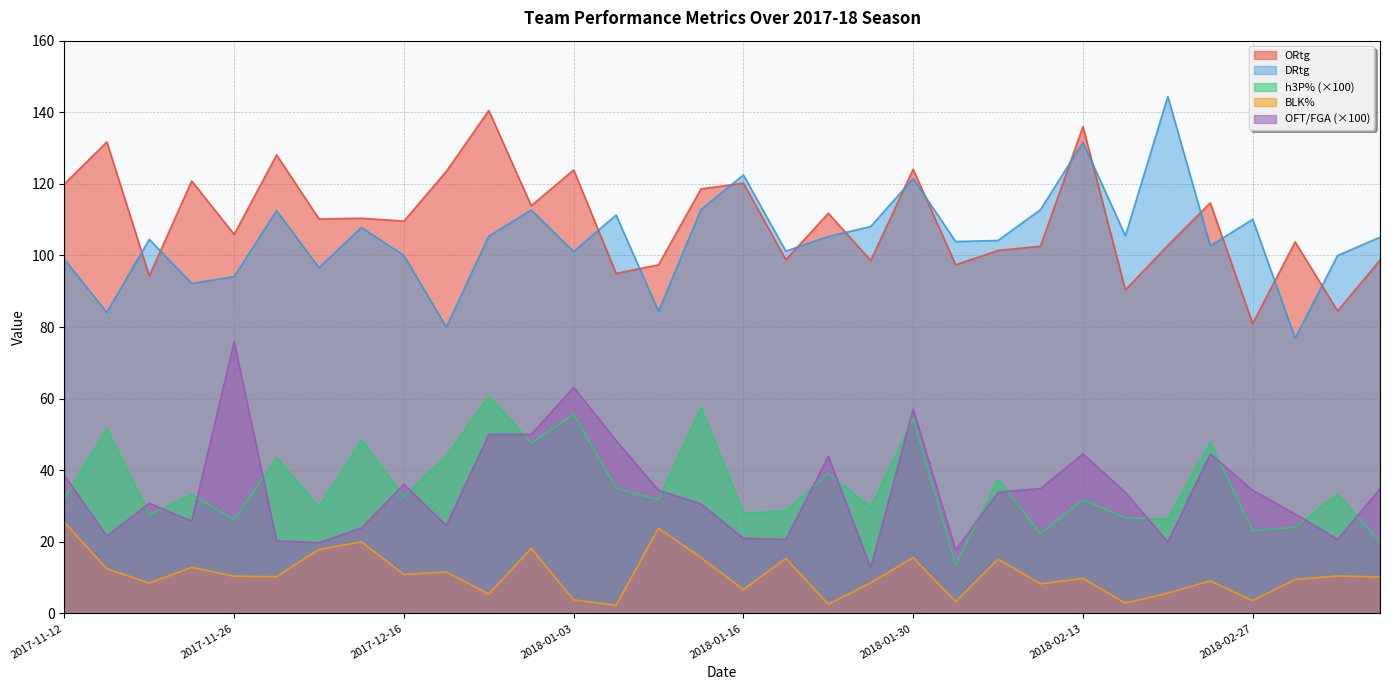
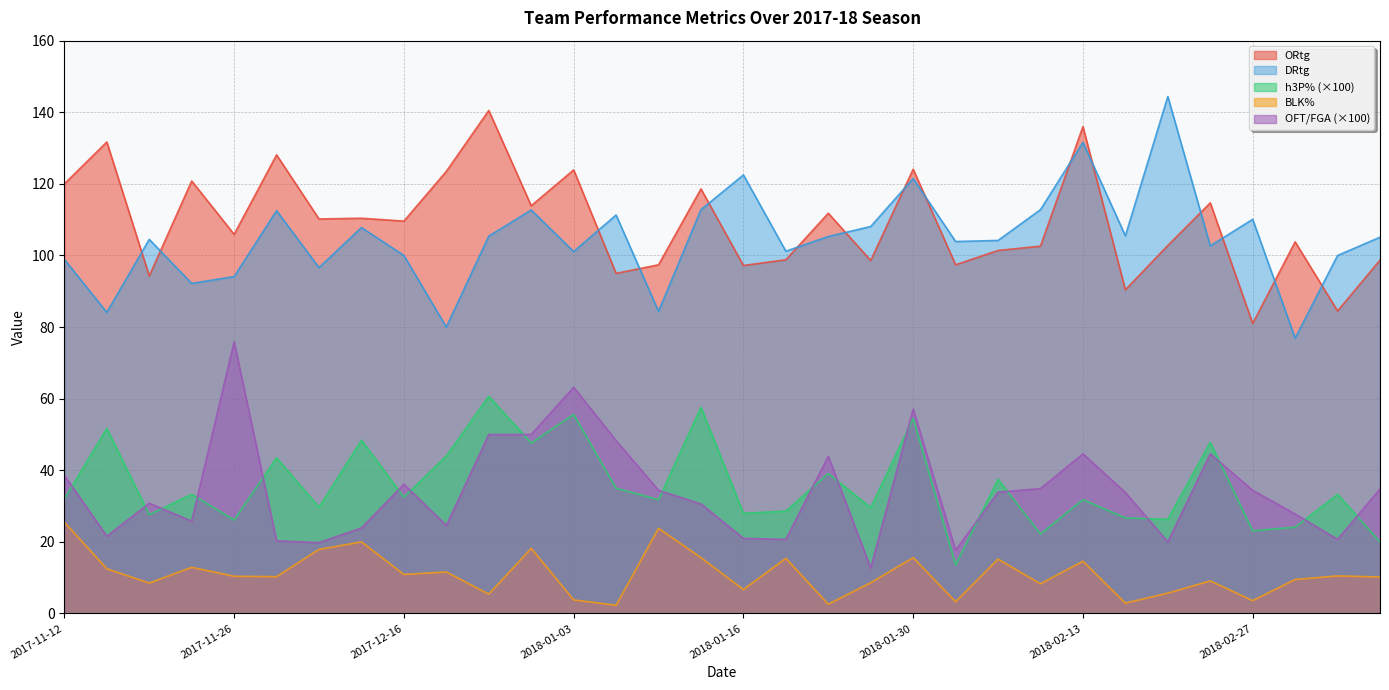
ORtg, 2018-01-16: 120 -> 97
BLK%, 2018-02-13: 10 -> 15
